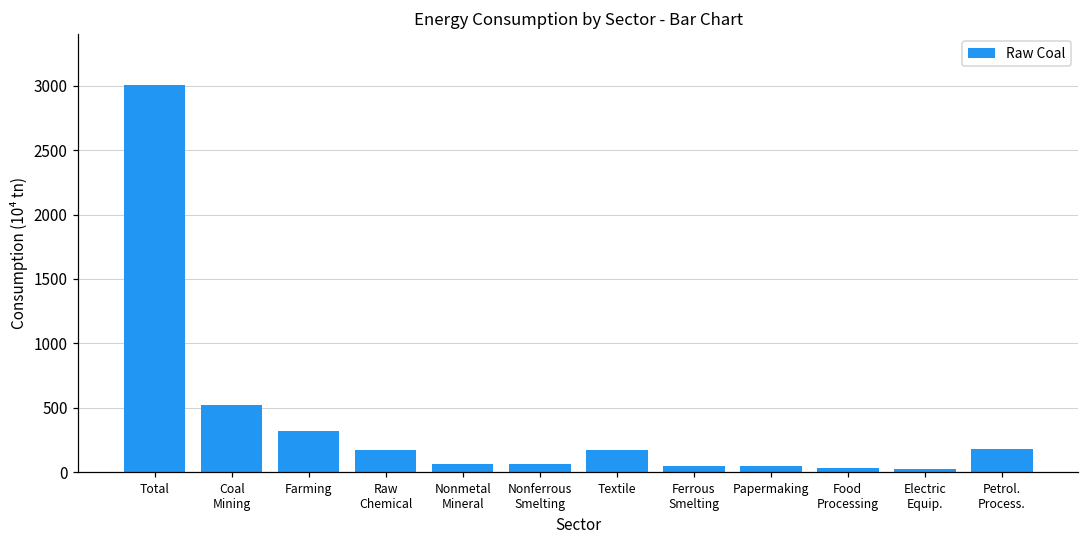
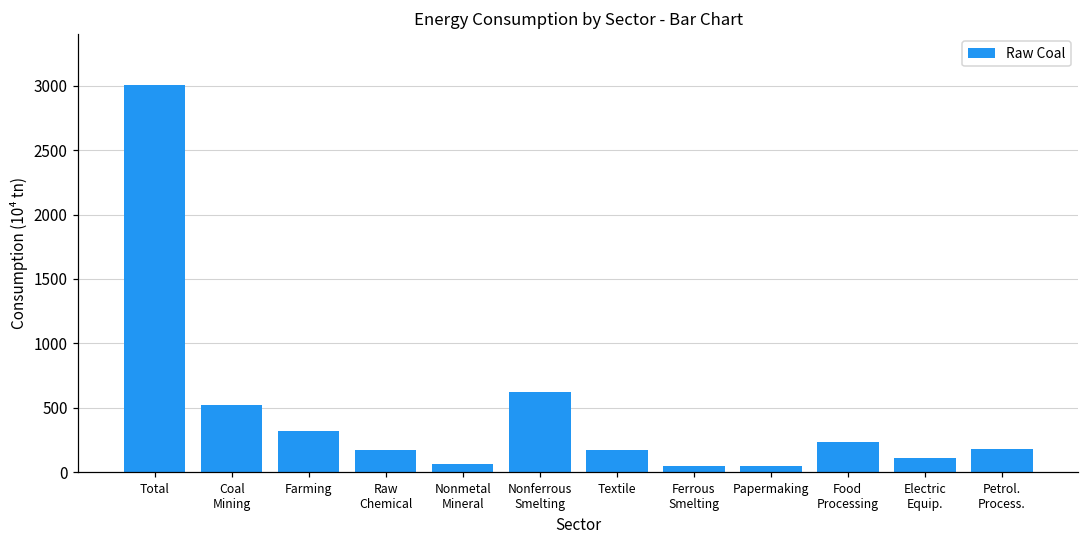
Nonferrous Smelting: 60 -> 620
Food Processing: 30 -> 240
Electric Equip.: 20 -> 110
